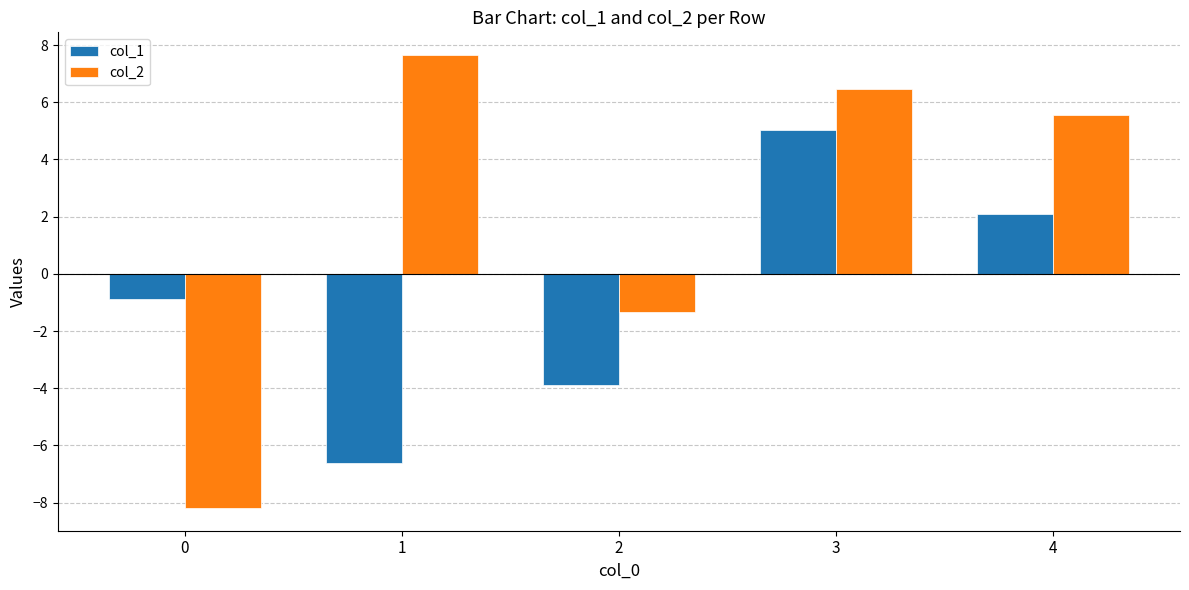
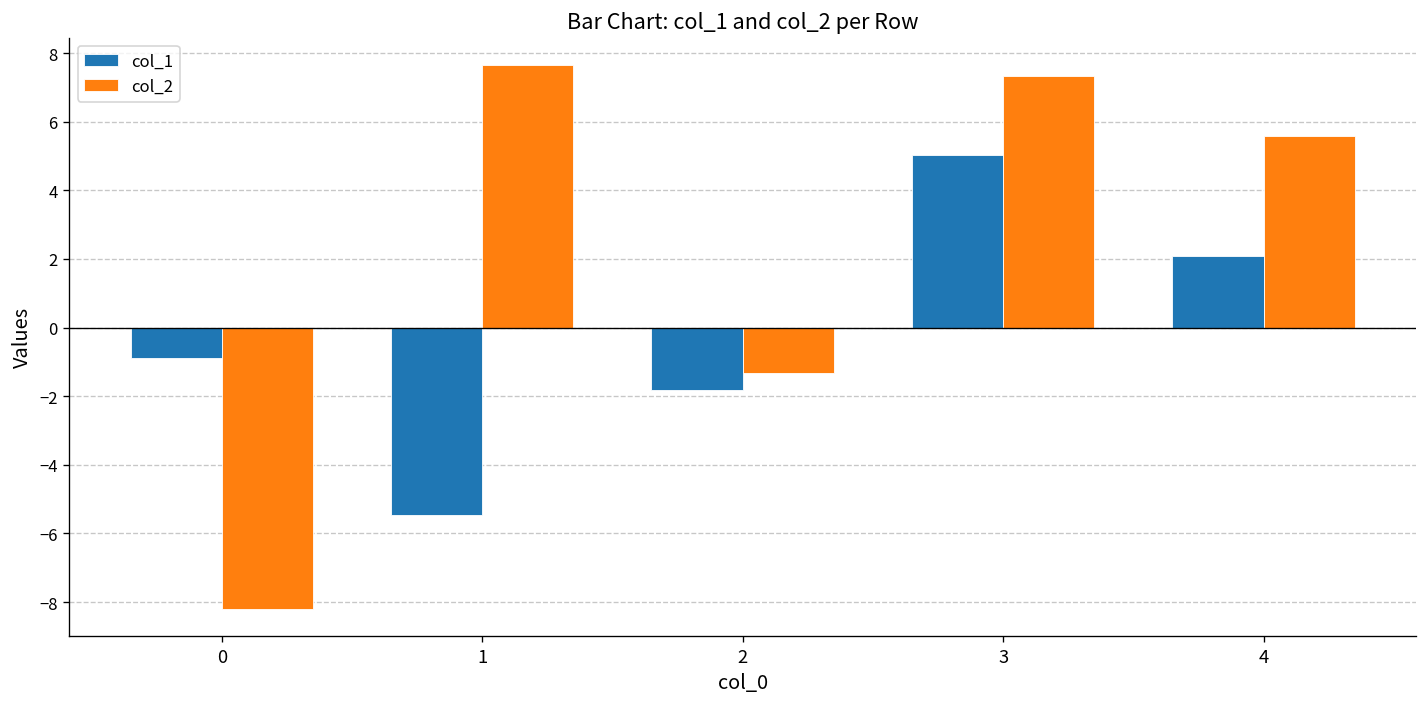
col_1, 1: -6.6 -> -5.5
col_1, 2: -3.9 -> -1.8
col_2, 3: 6.5 -> 7.3
